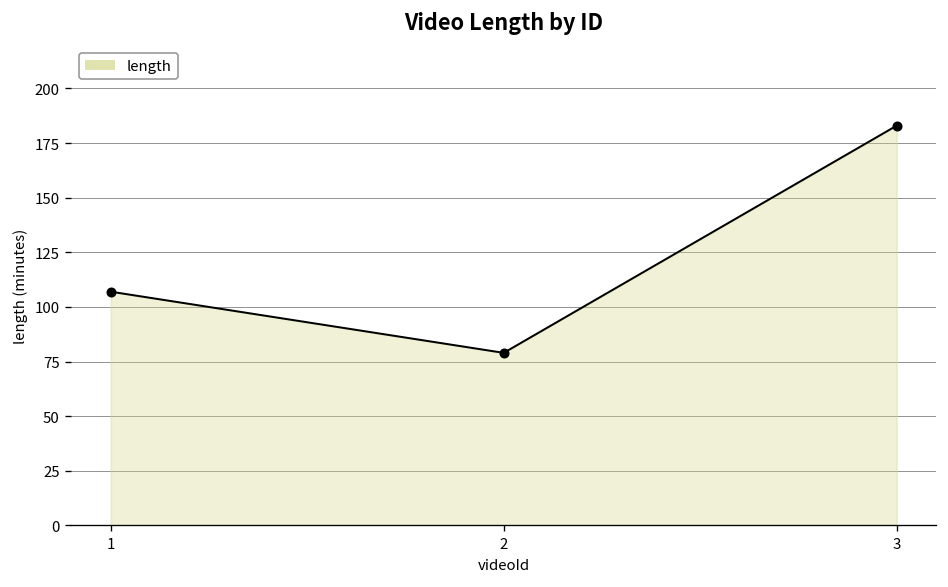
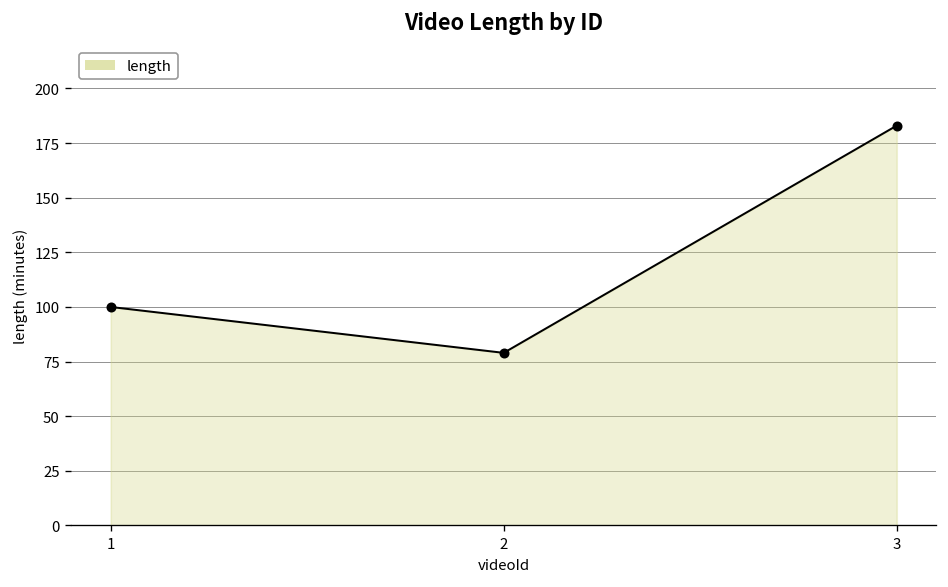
1: 107 -> 100
